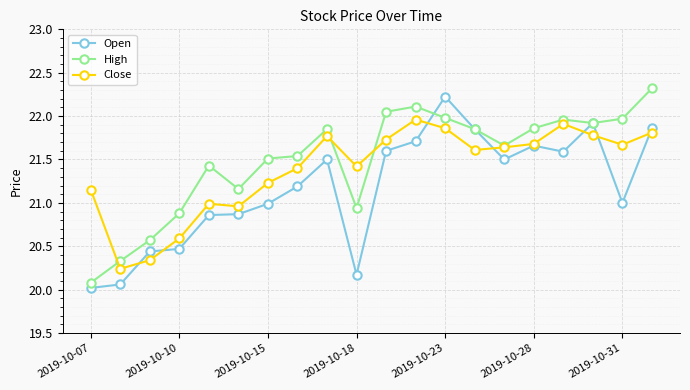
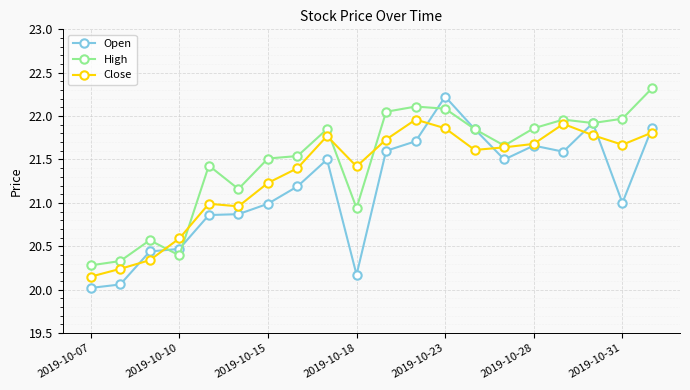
High, 2019-10-07: 20.1 -> 20.3
Close, 2019-10-07: 21.2 -> 20.1
High, 2019-10-10: 20.9 -> 20.4
High, 2019-10-23: 22.0 -> 22.1
